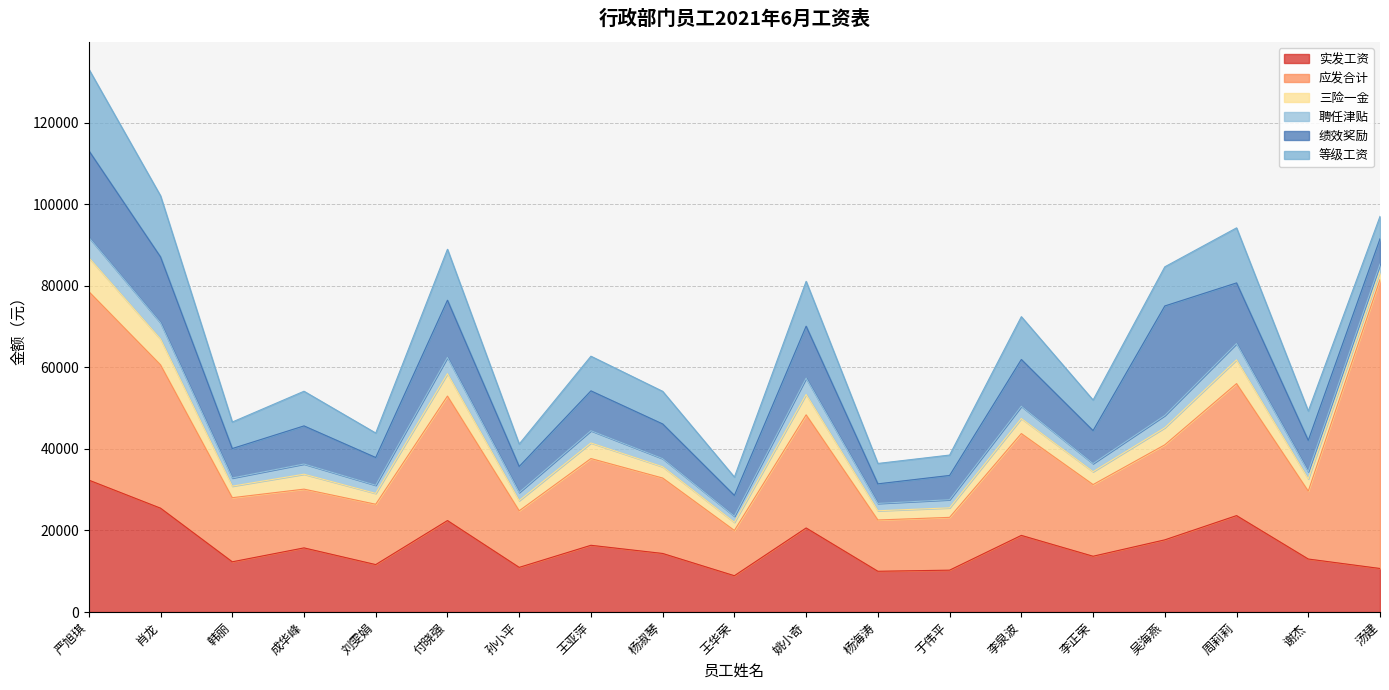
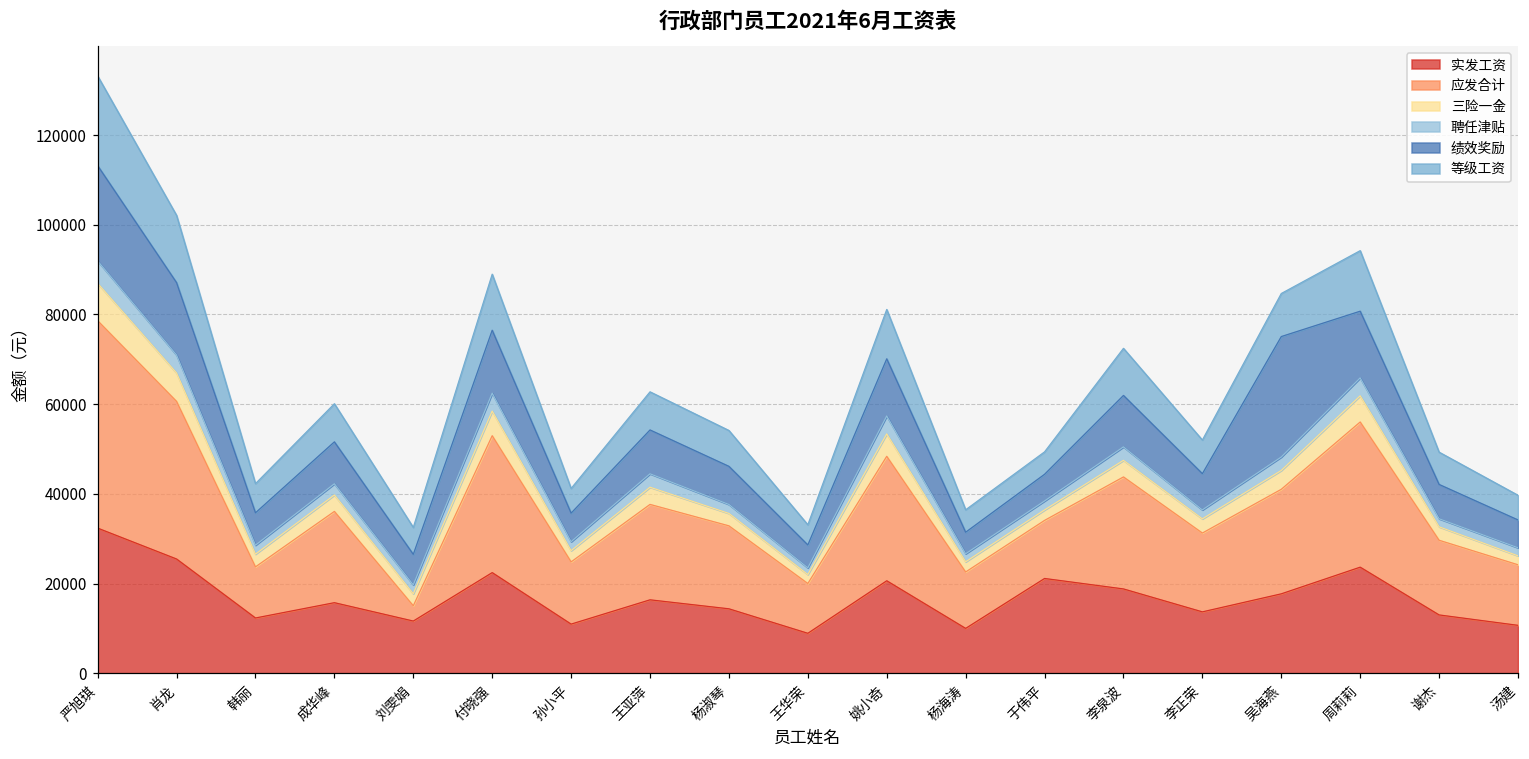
应发合计, 韩丽: 16000 -> 11000
应发合计, 成华峰: 14000 -> 20000
应发合计, 刘雯娟: 15000 -> 3000
实发工资, 于伟平: 10000 -> 21000
应发合计, 汤建: 71000 -> 14000
